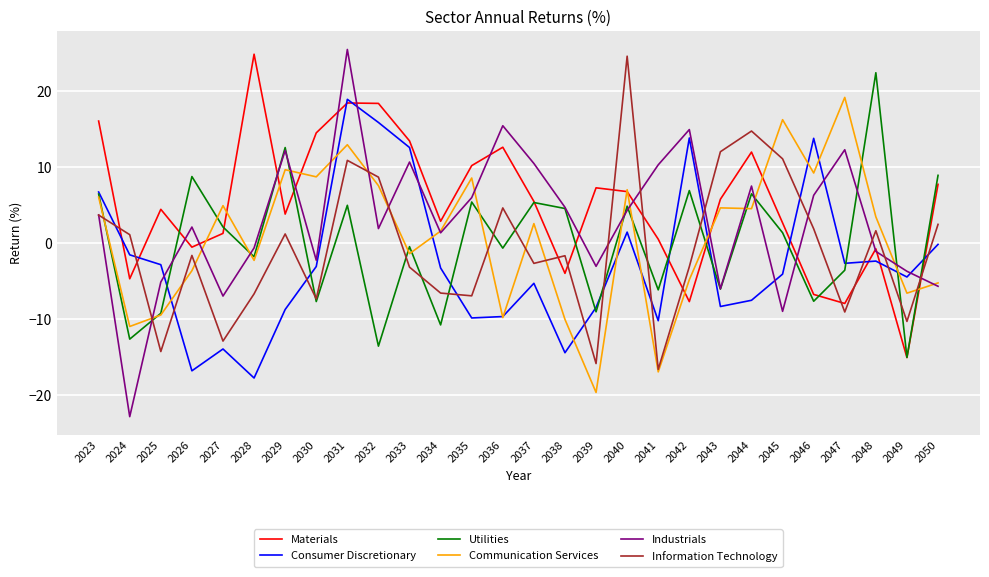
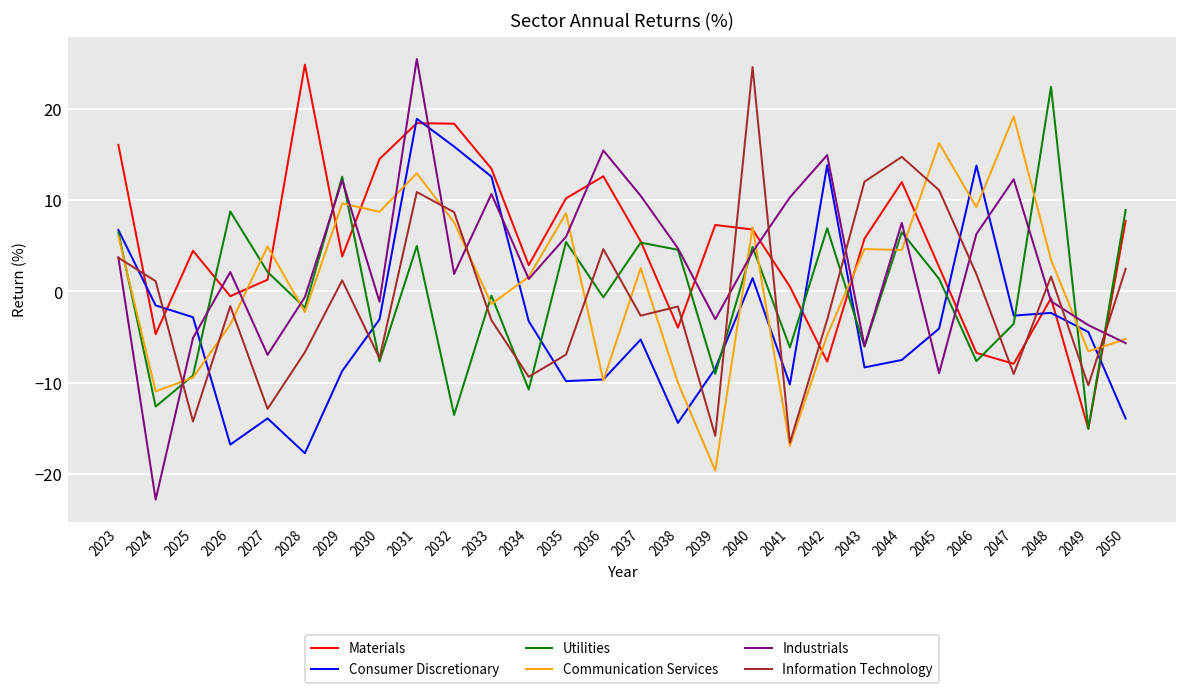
Industrials, 2030: -2 -> -1
Information Technology, 2034: -7 -> -9
Consumer Discretionary, 2050: 0 -> -14
